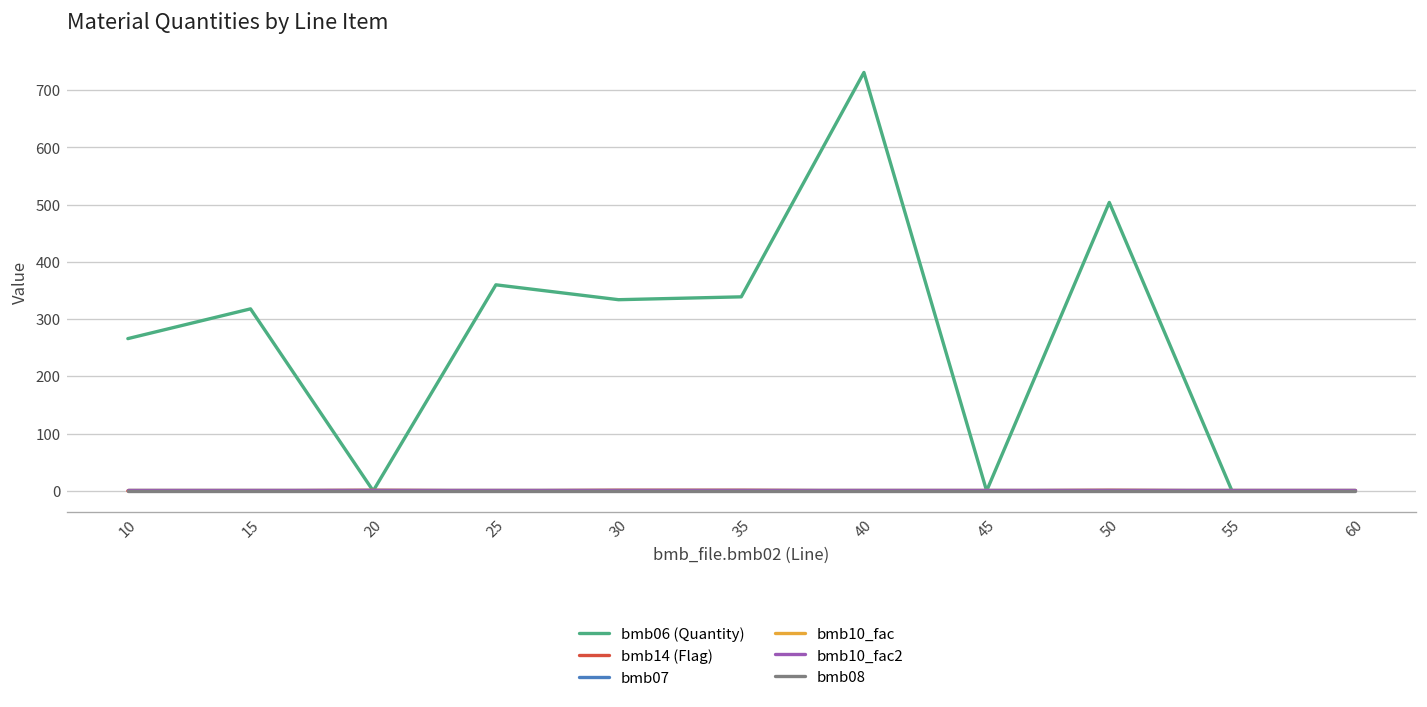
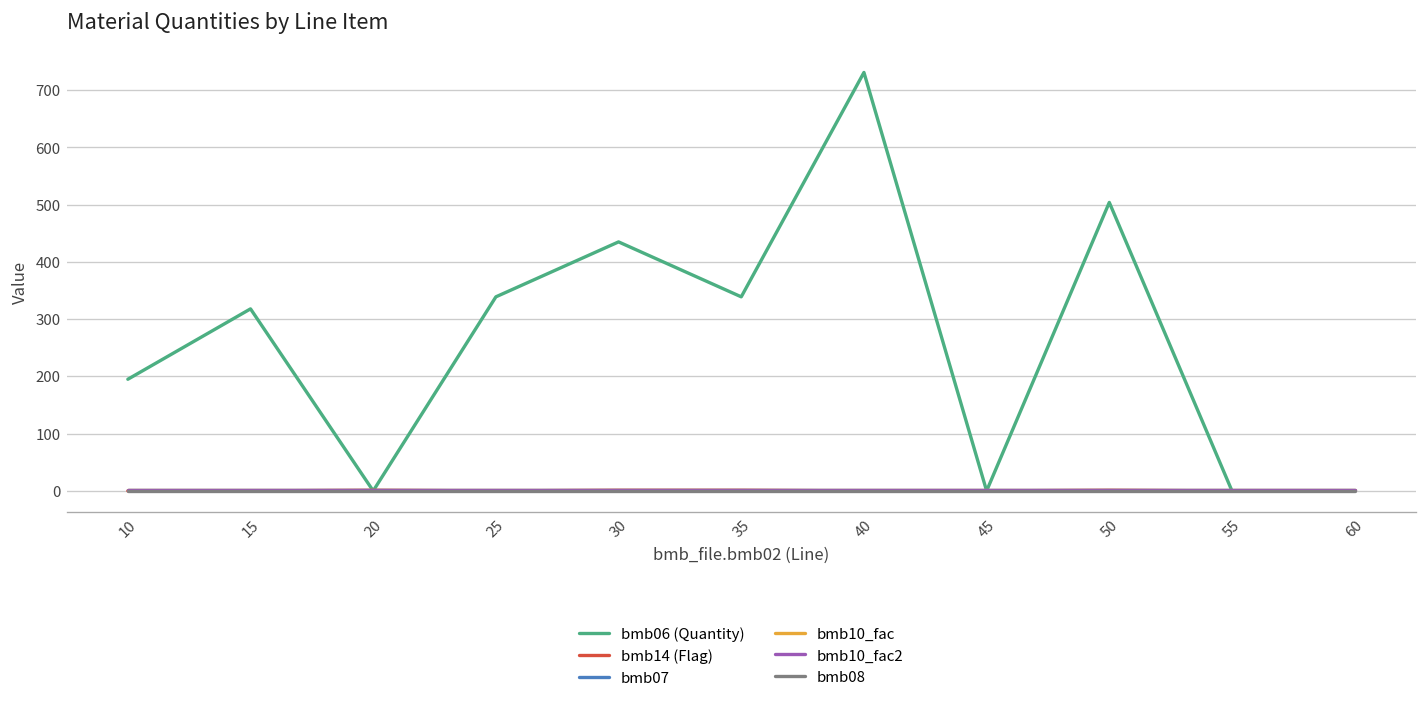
bmb06 (Quantity), 10: 270 -> 200
bmb06 (Quantity), 25: 360 -> 340
bmb06 (Quantity), 30: 330 -> 440
